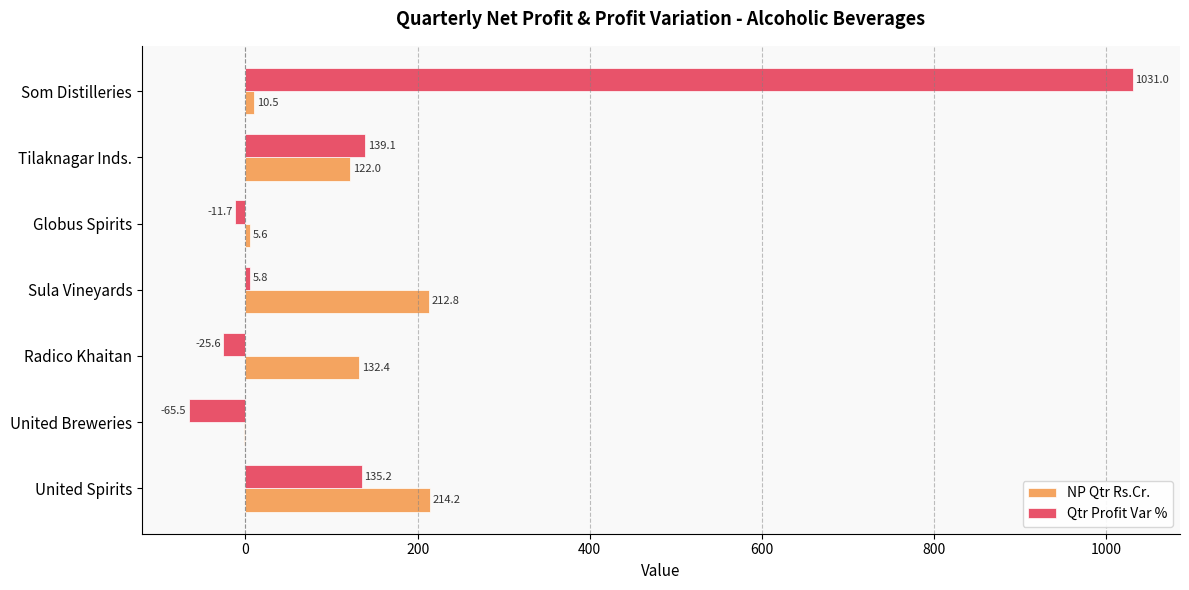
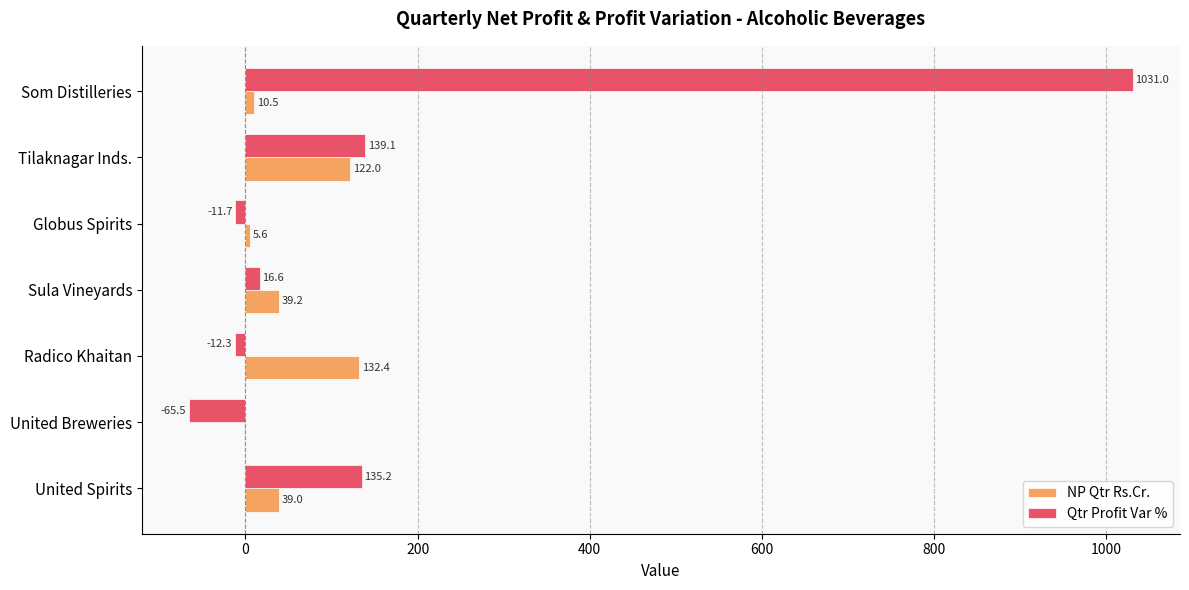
Qtr Profit Var %, Sula Vineyards: 5.8 -> 16.6
NP Qtr Rs.Cr., Sula Vineyards: 212.8 -> 39.2
Qtr Profit Var %, Radico Khaitan: -25.6 -> -12.3
NP Qtr Rs.Cr., United Spirits: 214.2 -> 39.0
